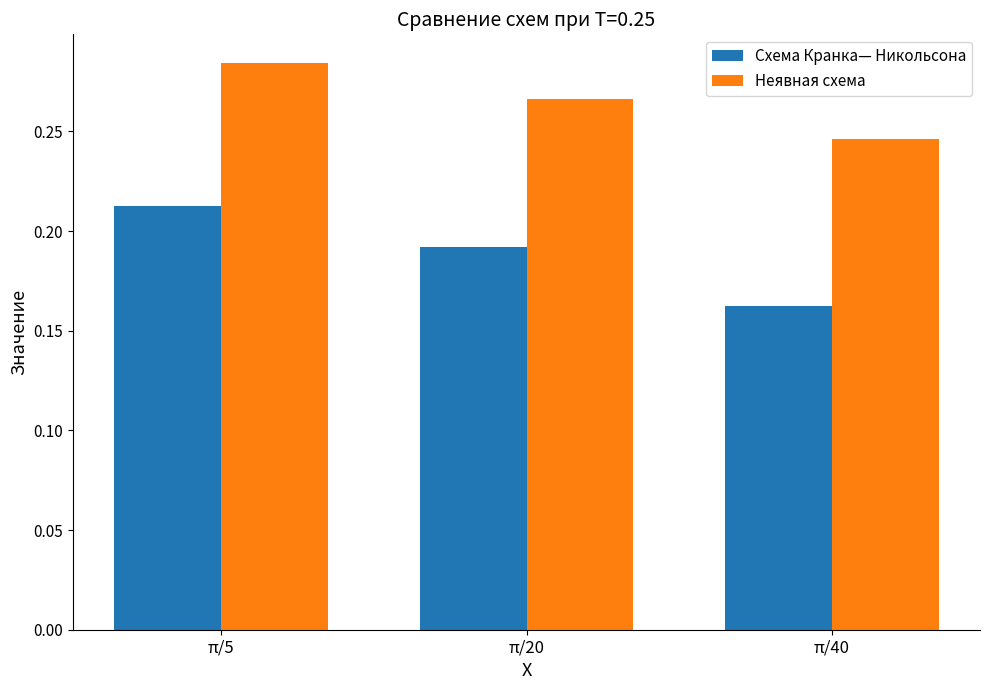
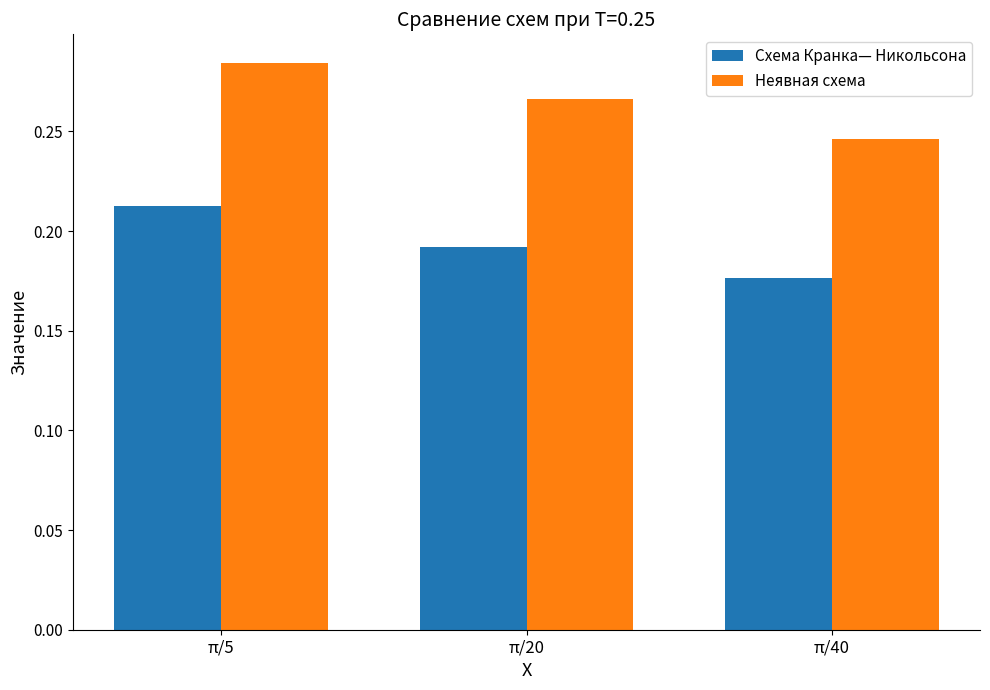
Схема Кранка— Никольсона, π/40: 0.162 -> 0.176
